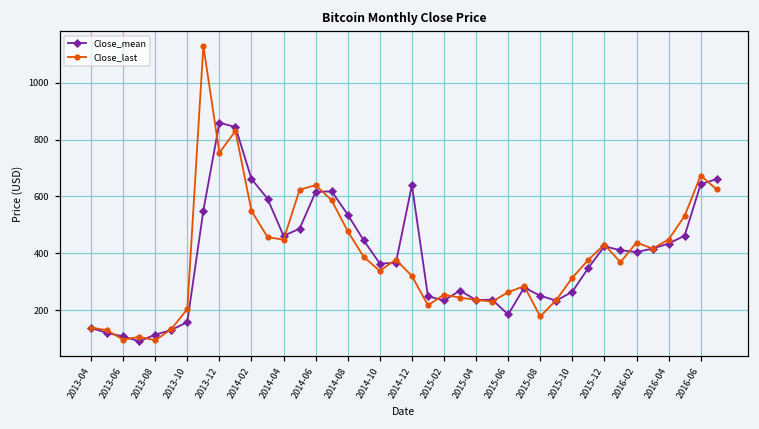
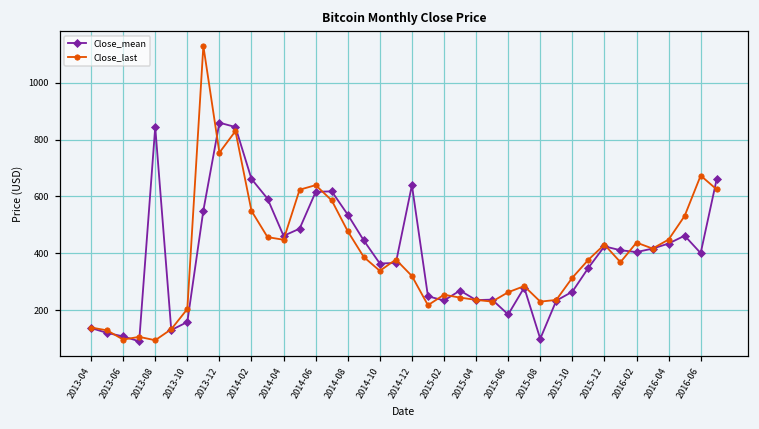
Close_mean, 2013-08: 110 -> 840
Close_mean, 2015-08: 250 -> 100
Close_last, 2015-08: 180 -> 230
Close_mean, 2016-06: 640 -> 400
